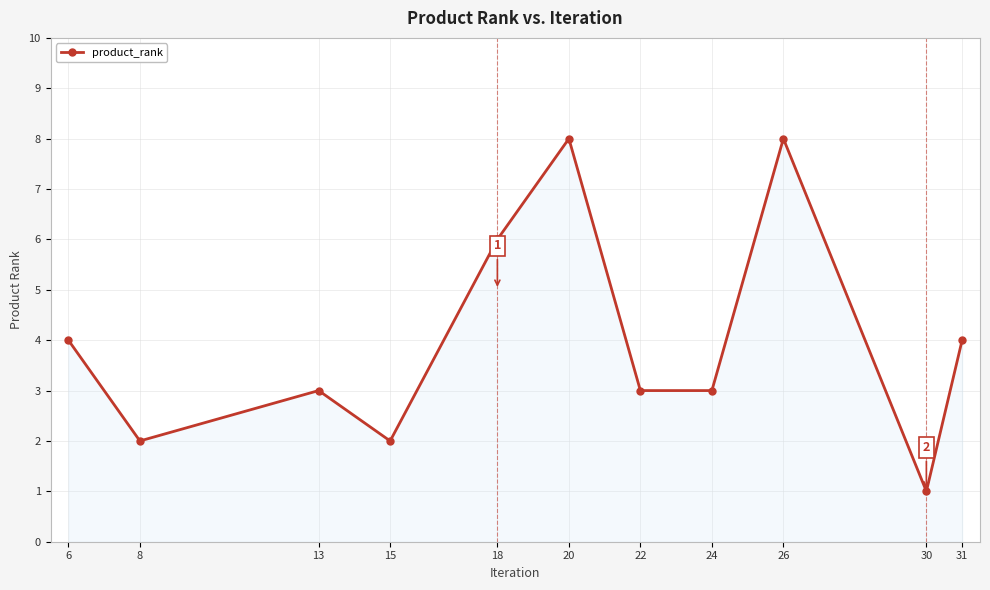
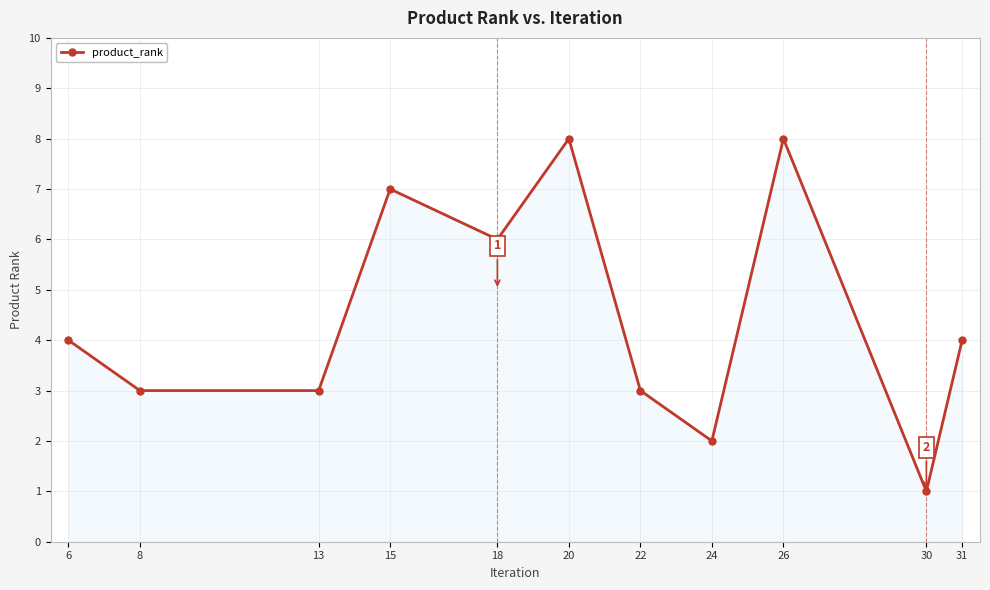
8: 2 -> 3
15: 2 -> 7
24: 3 -> 2
